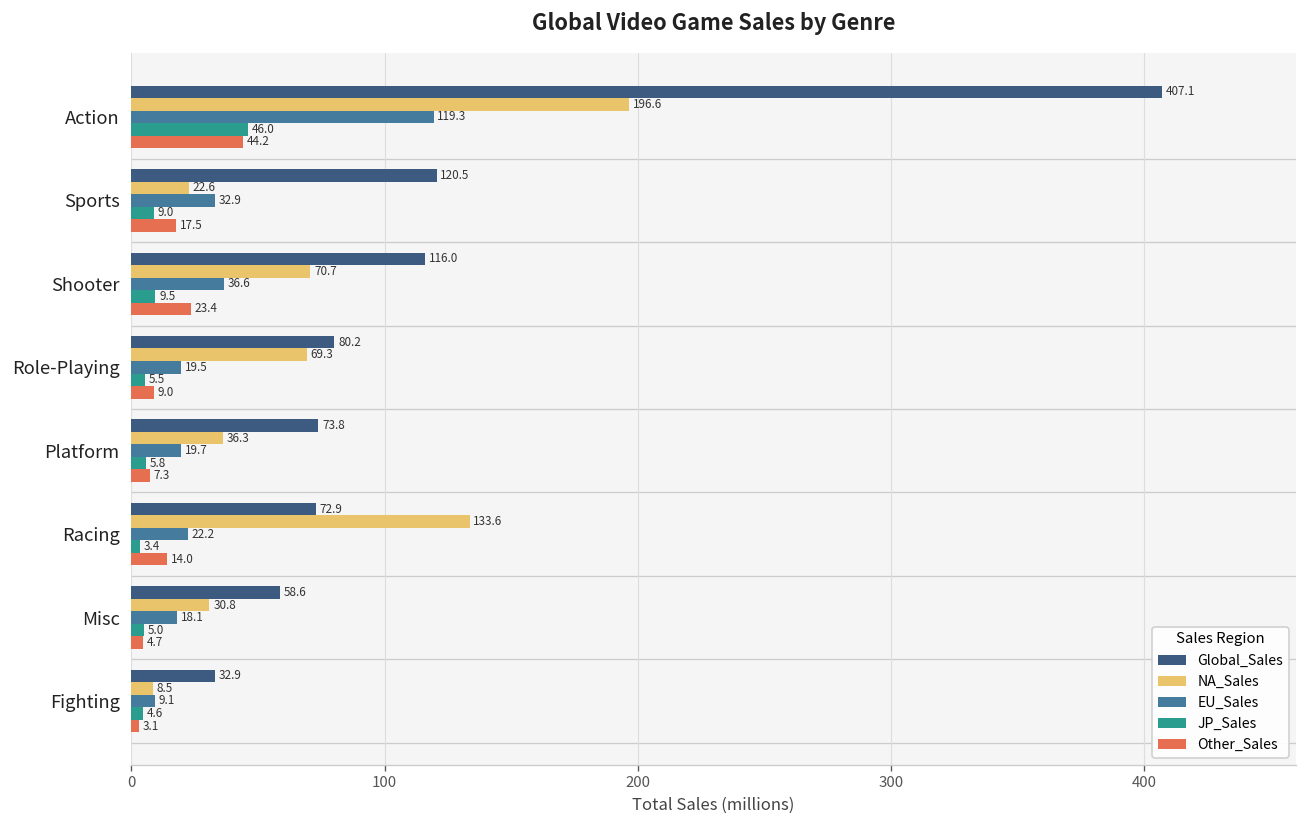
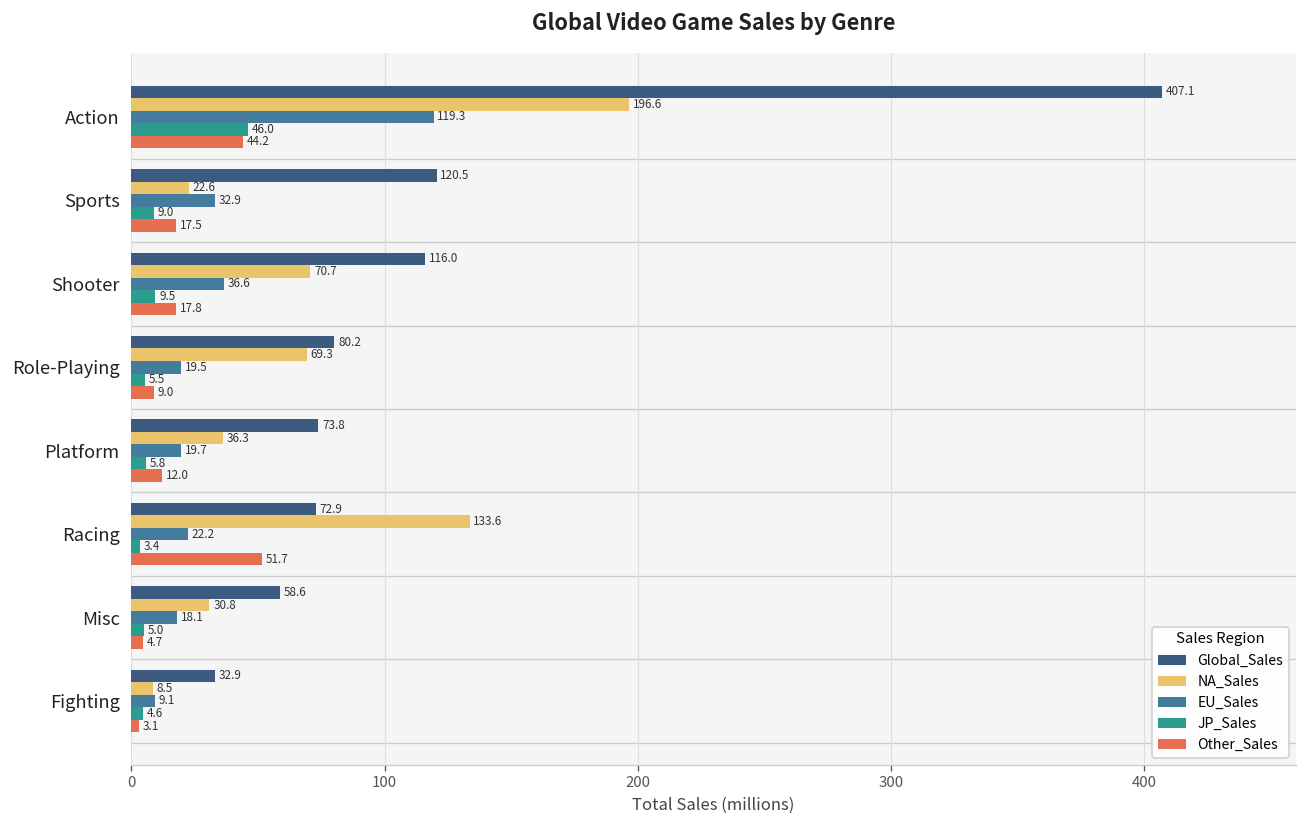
Other_Sales, Shooter: 23.4 -> 17.8
Other_Sales, Platform: 7.3 -> 12.0
Other_Sales, Racing: 14.0 -> 51.7
